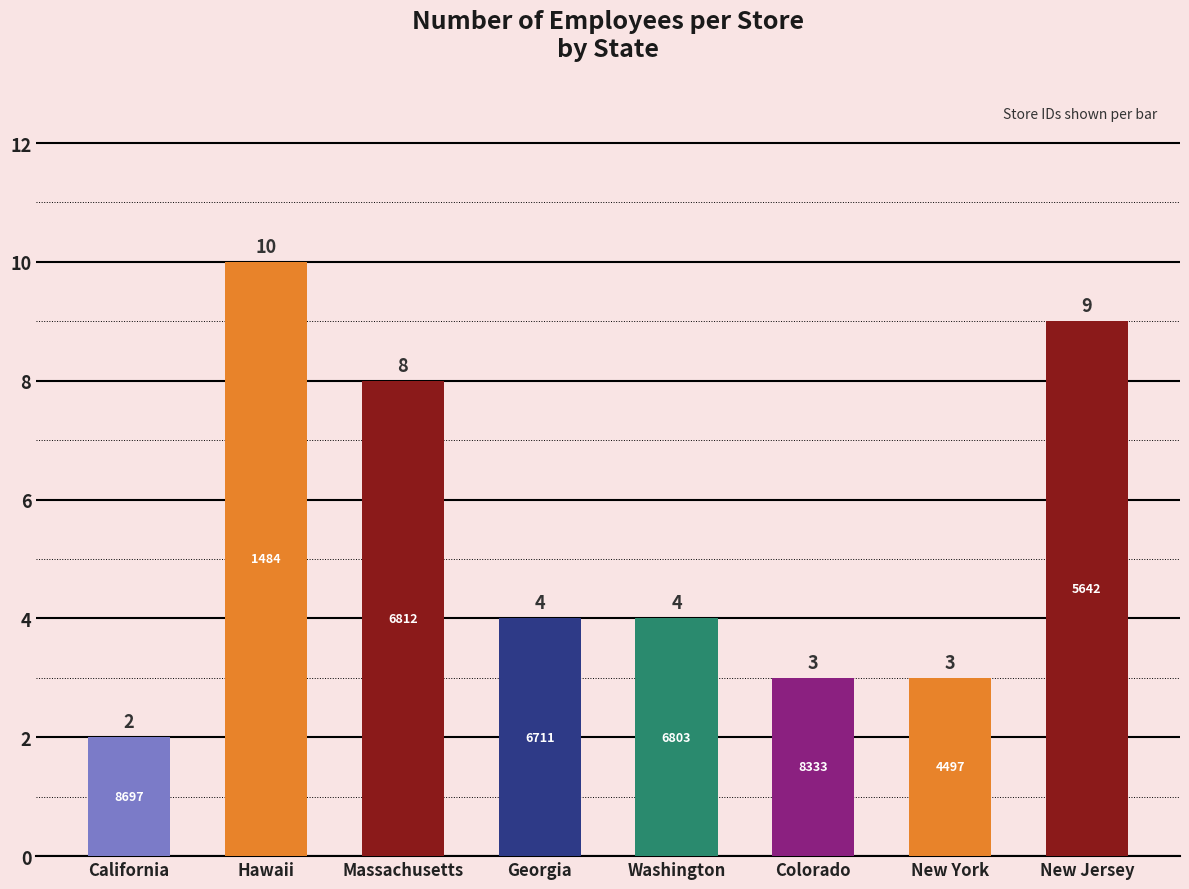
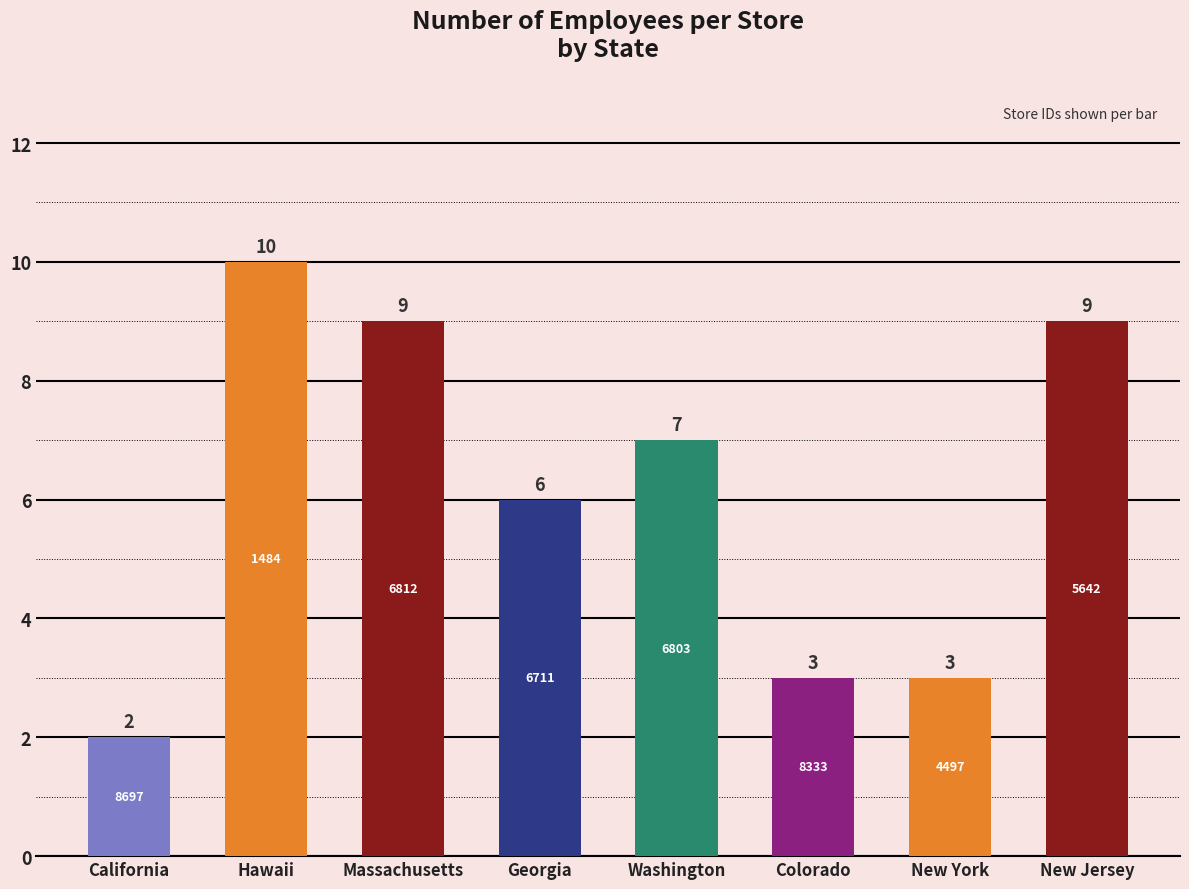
Massachusetts: 8 -> 9
Georgia: 4 -> 6
Washington: 4 -> 7
